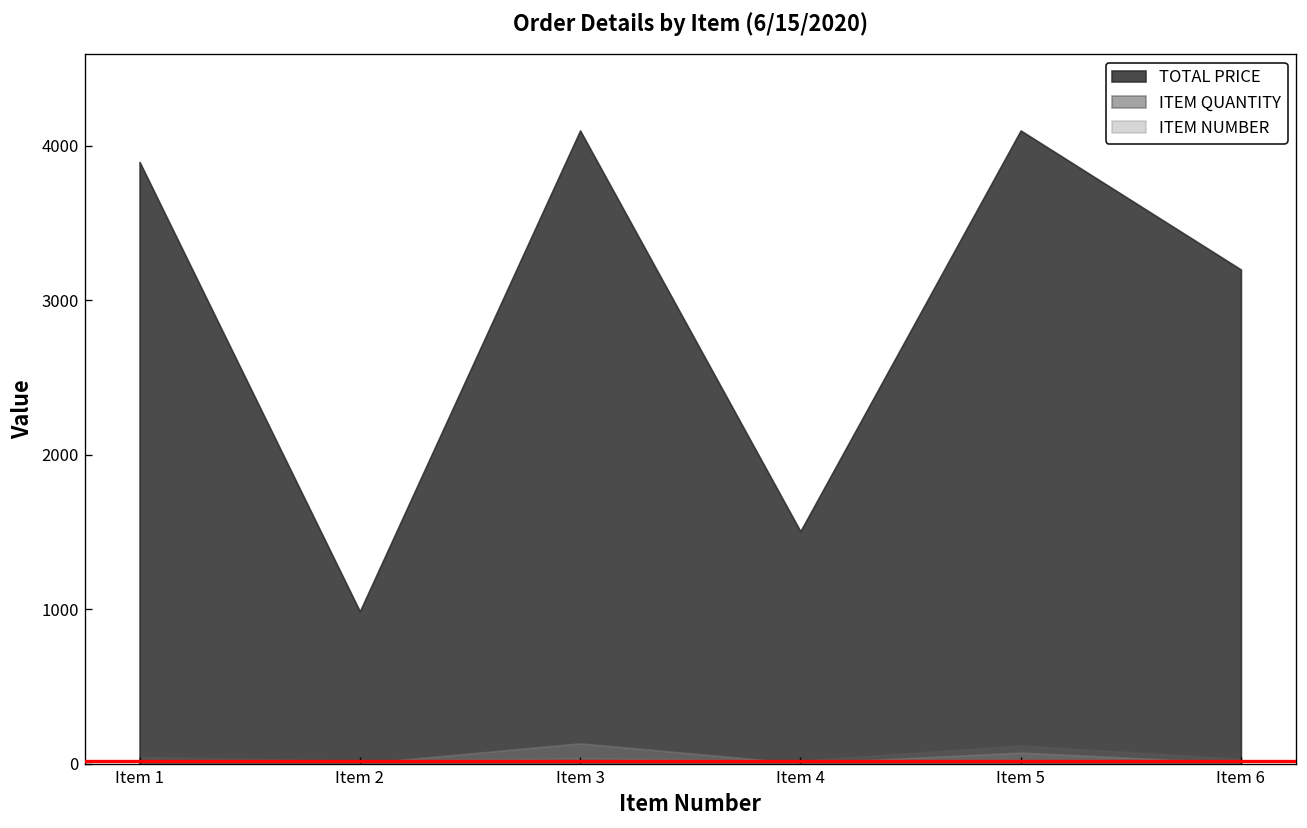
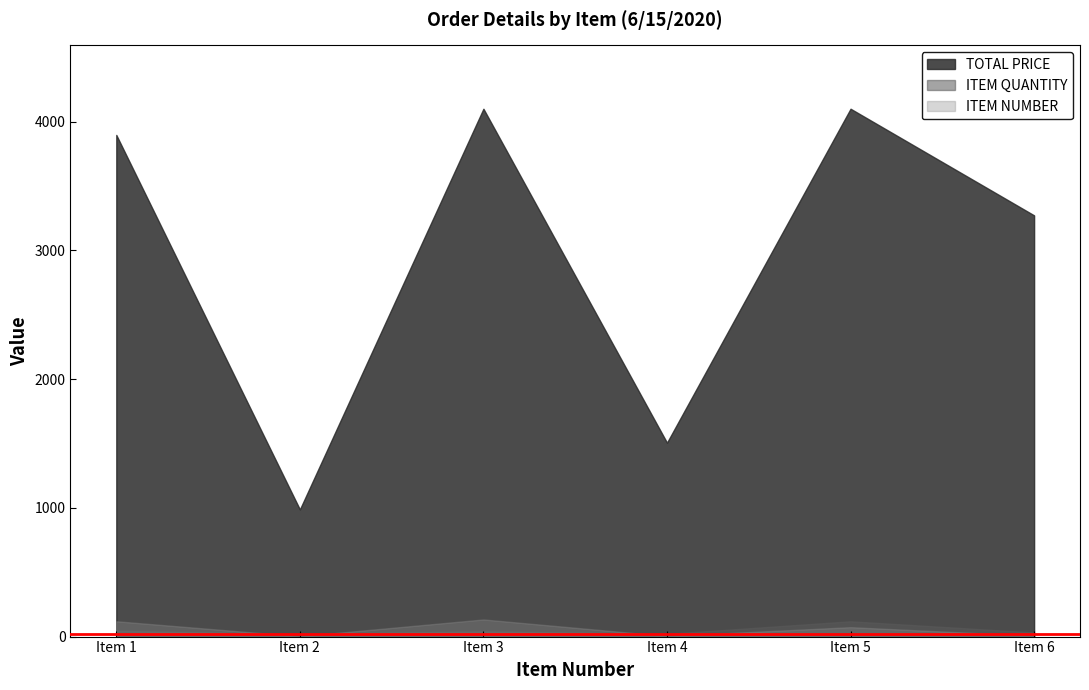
ITEM NUMBER, Item 1: 0 -> 120
TOTAL PRICE, Item 6: 3200 -> 3270
